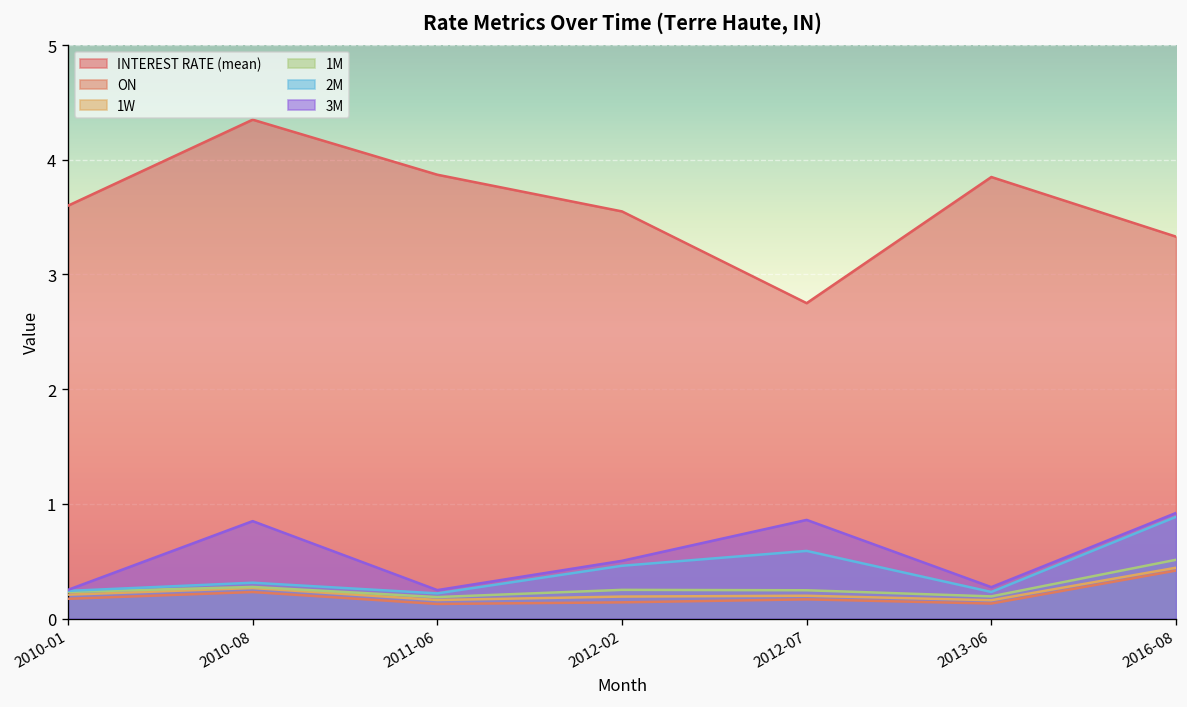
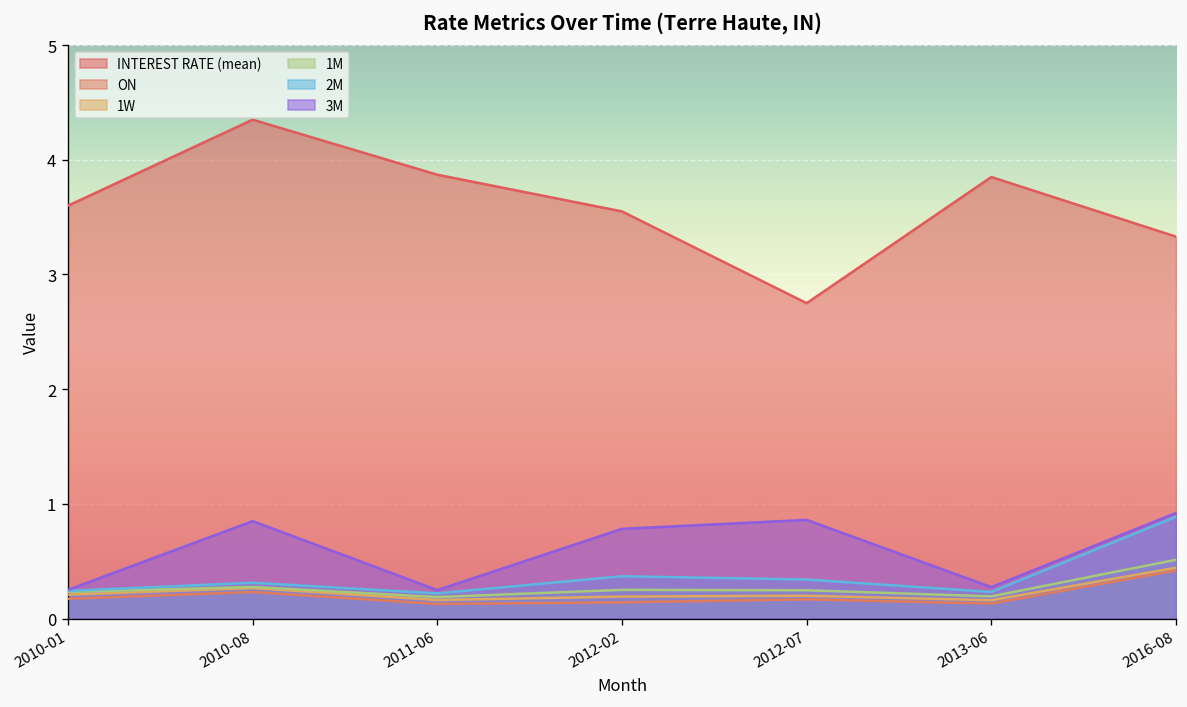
2M, 2012-02: 0.5 -> 0.4
3M, 2012-02: 0.5 -> 0.8
2M, 2012-07: 0.6 -> 0.3
